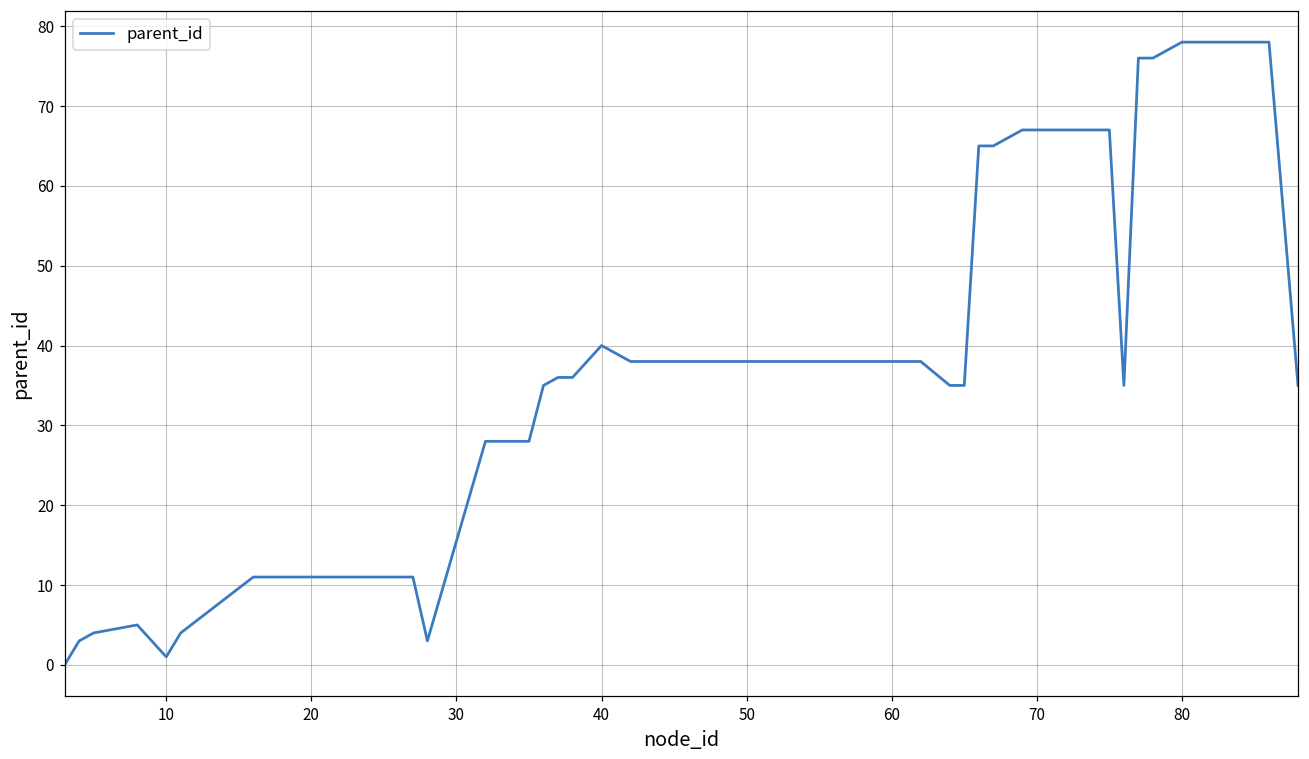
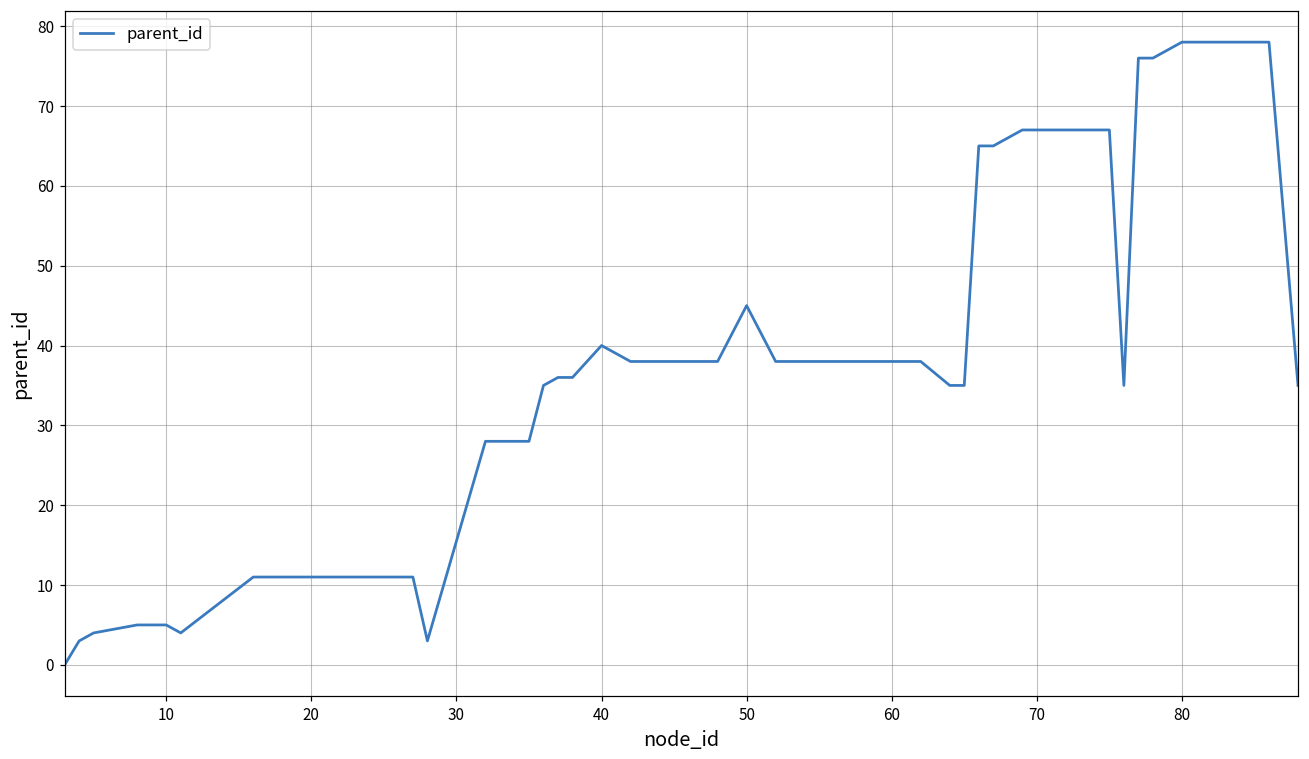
10: 1 -> 5
50: 38 -> 45
